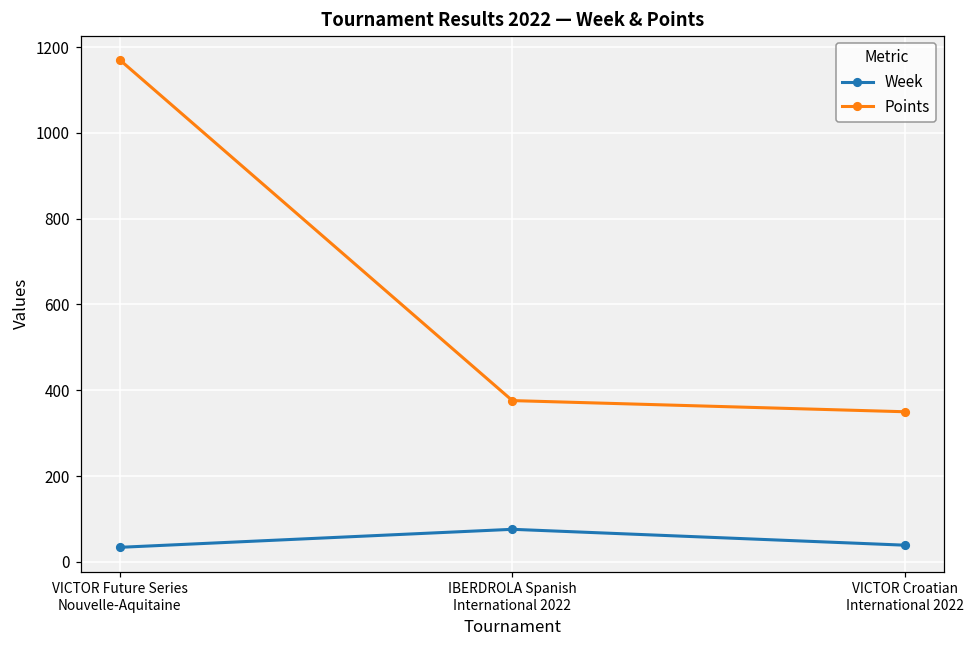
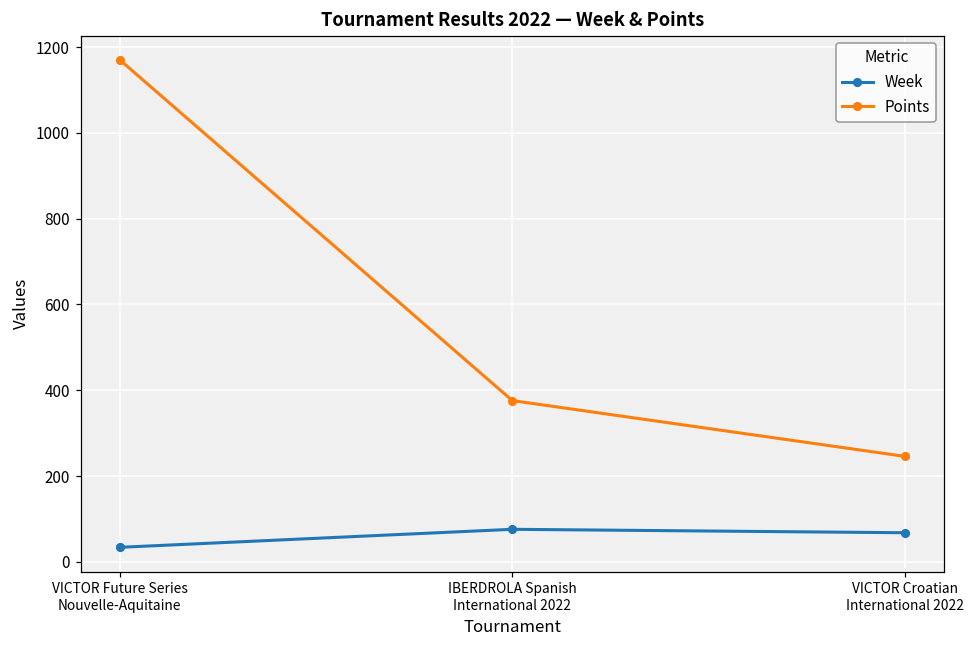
Week, VICTOR Croatian International 2022: 40 -> 70
Points, VICTOR Croatian International 2022: 350 -> 250
